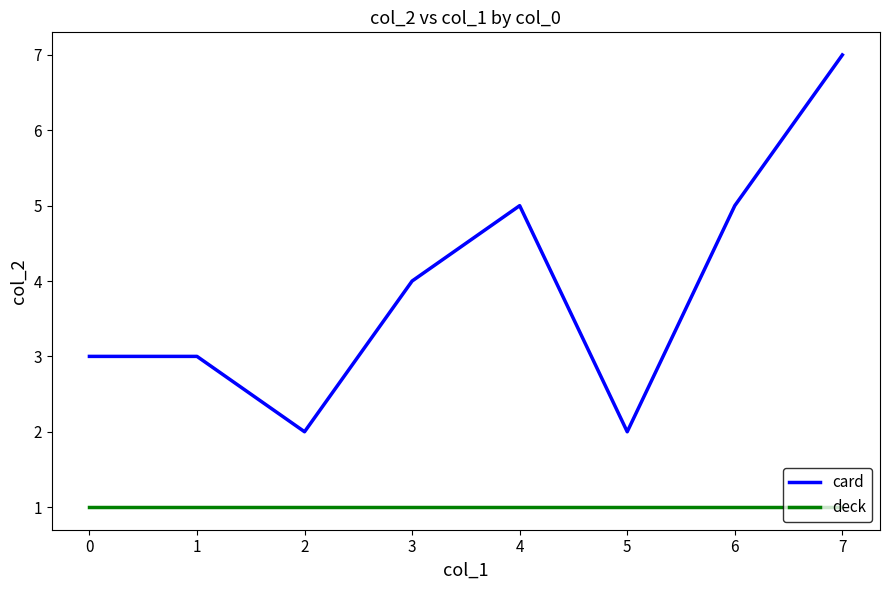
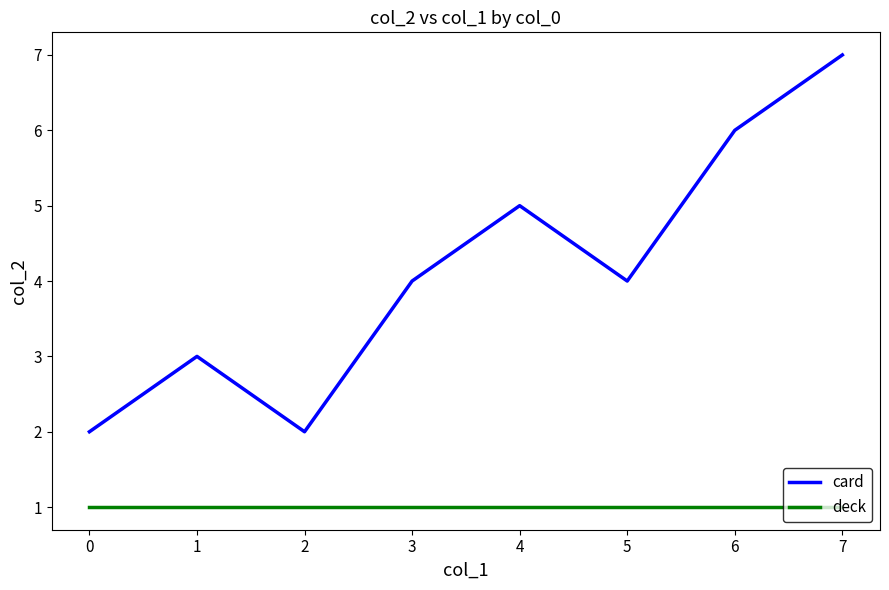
card, 0: 3 -> 2
card, 5: 2 -> 4
card, 6: 5 -> 6
